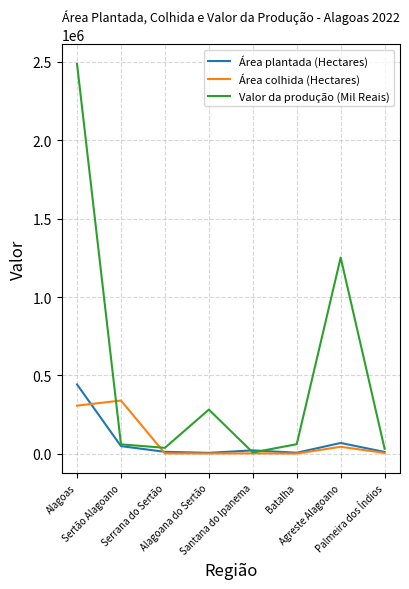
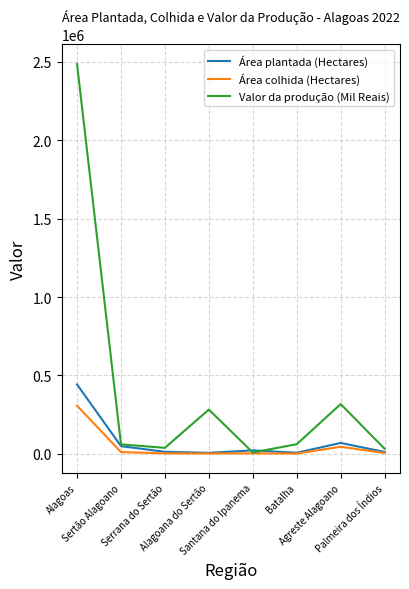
Área colhida (Hectares), Sertão Alagoano: 340000 -> 10000
Valor da produção (Mil Reais), Agreste Alagoano: 1250000 -> 320000
